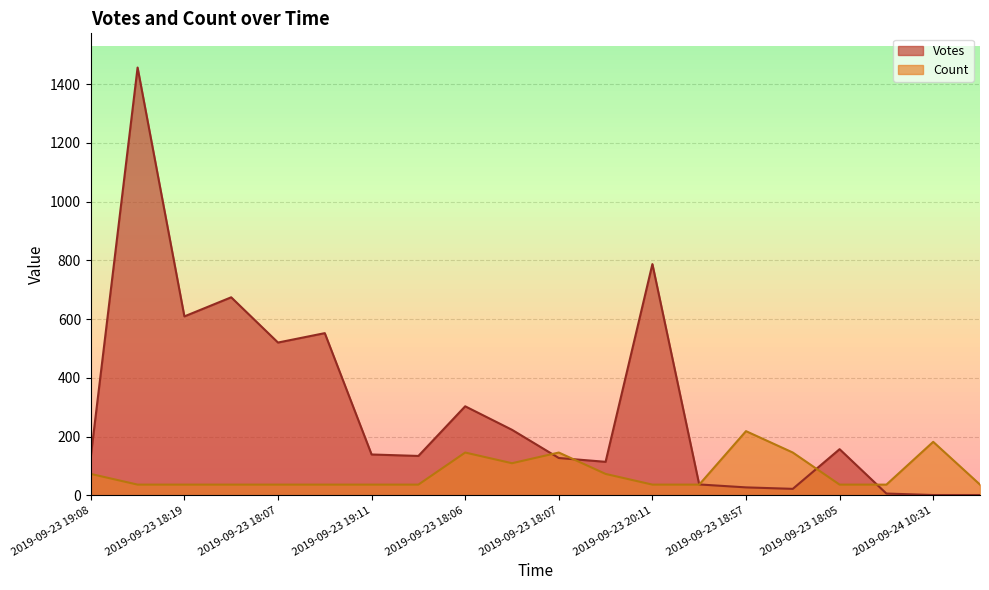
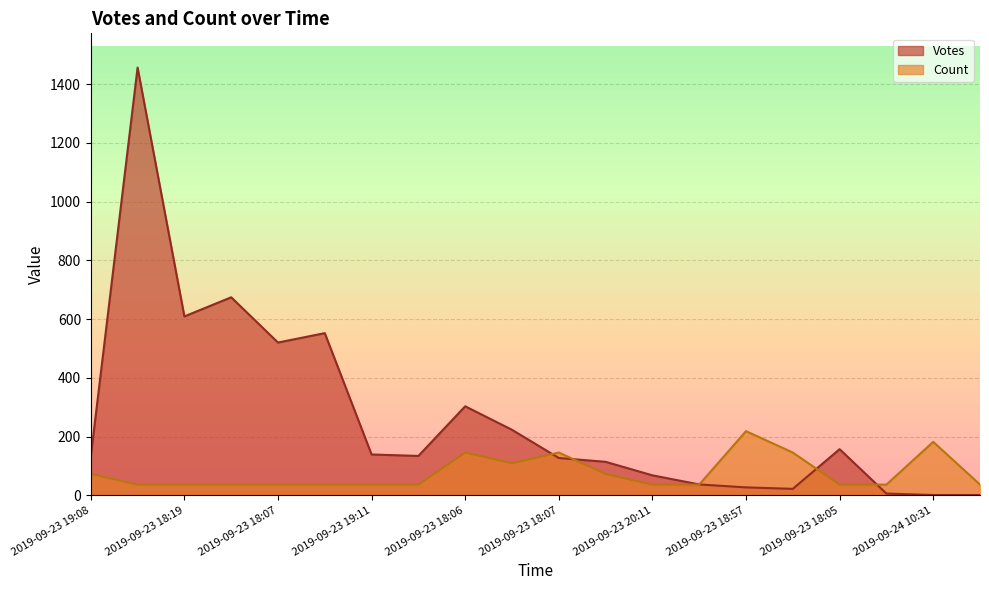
Votes, 2019-09-23 20:11: 790 -> 70
